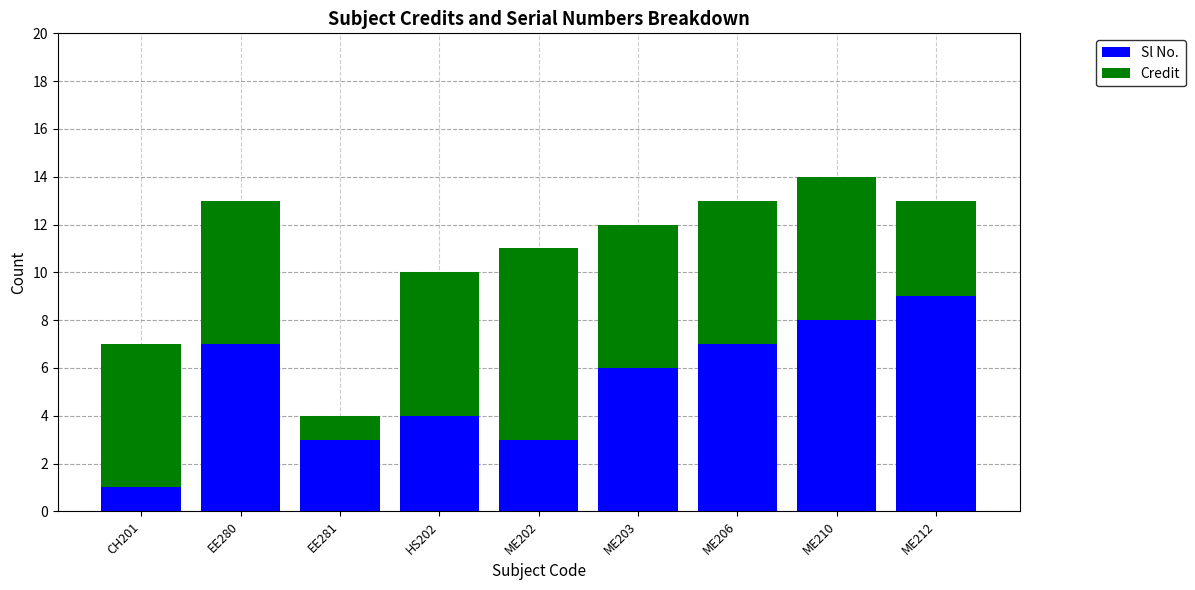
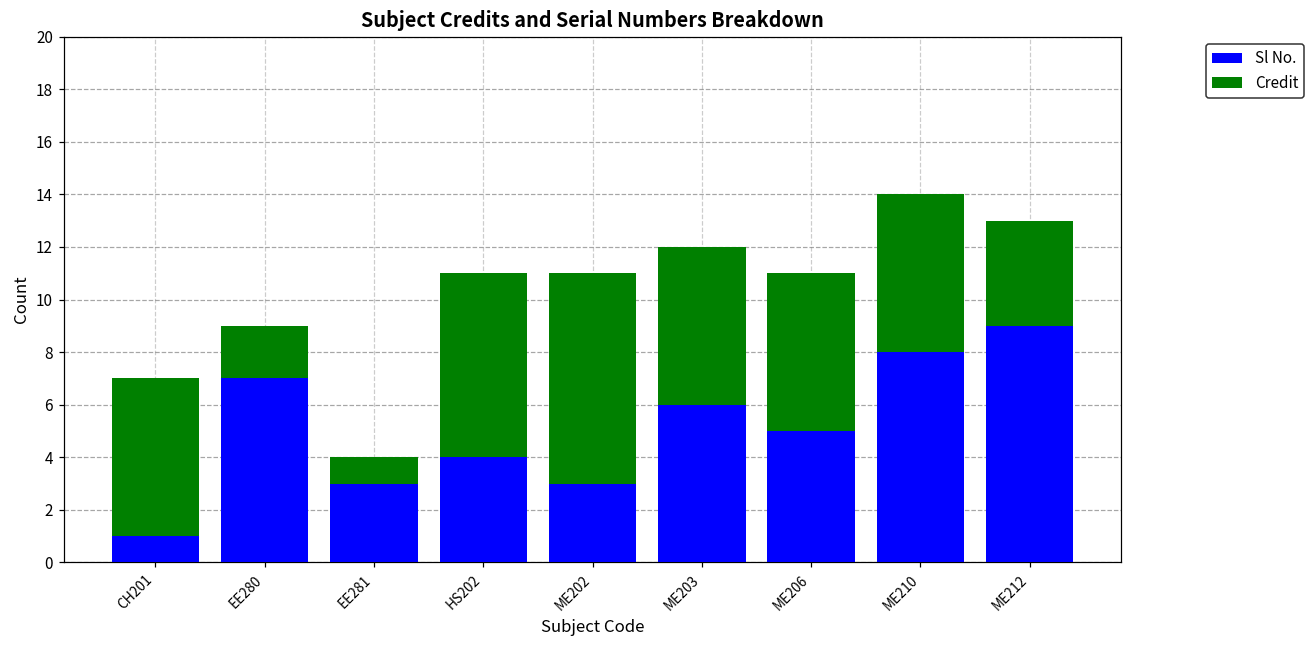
Credit, EE280: 6 -> 2
Credit, HS202: 6 -> 7
Sl No., ME206: 7 -> 5
